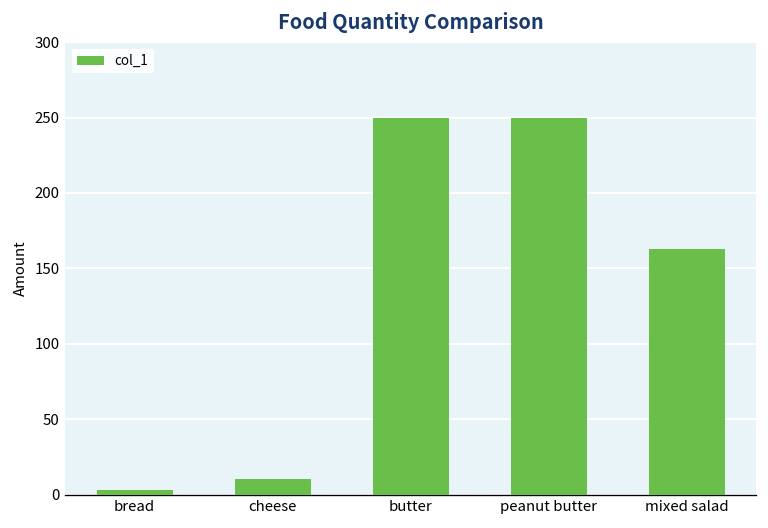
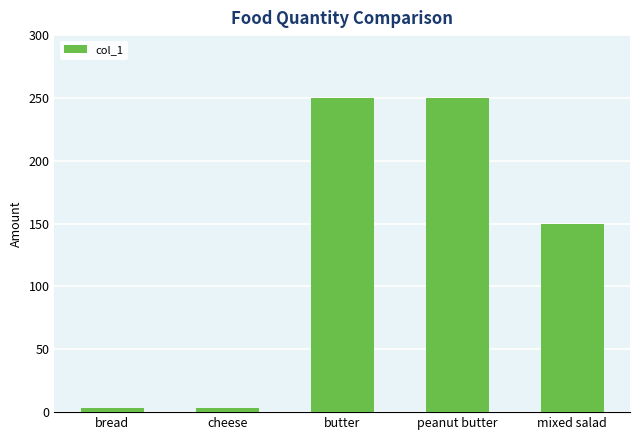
cheese: 10 -> 3
mixed salad: 163 -> 150
